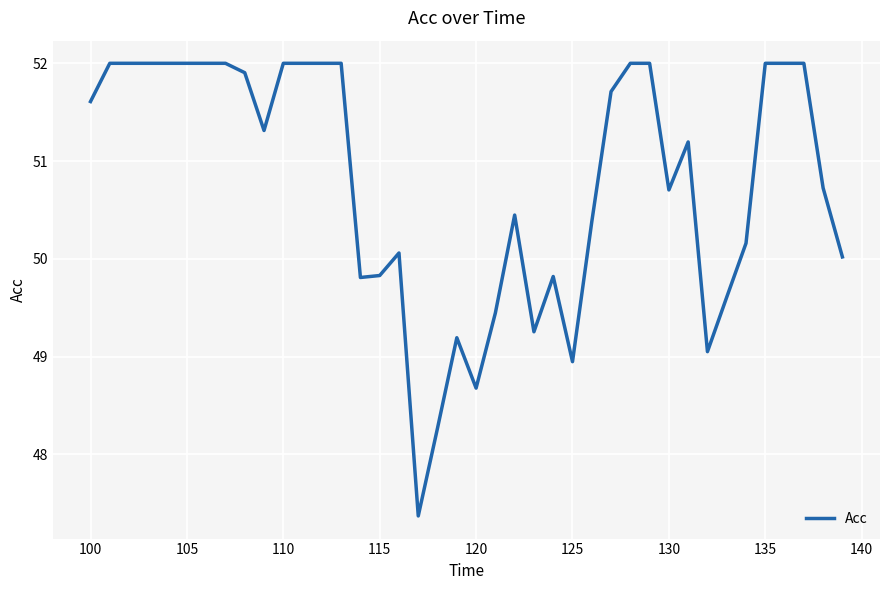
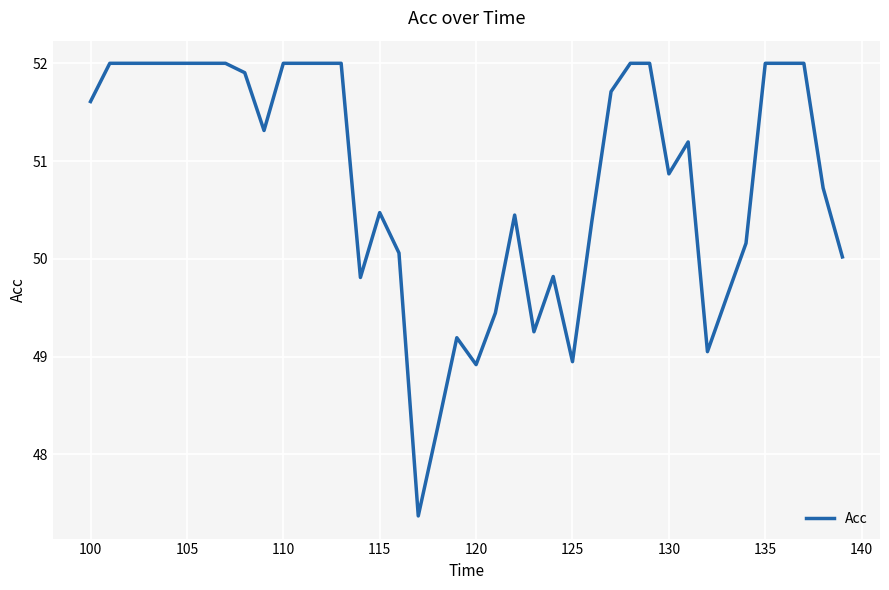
115: 49.8 -> 50.5
120: 48.7 -> 48.9
130: 50.7 -> 50.9
